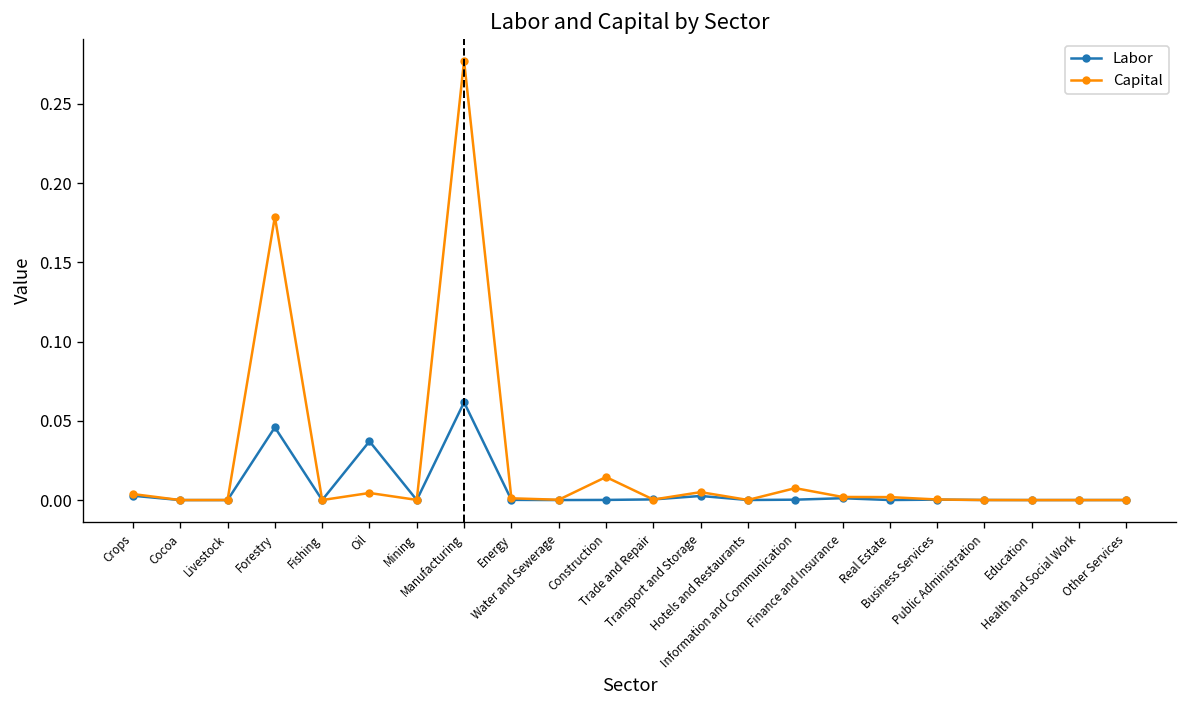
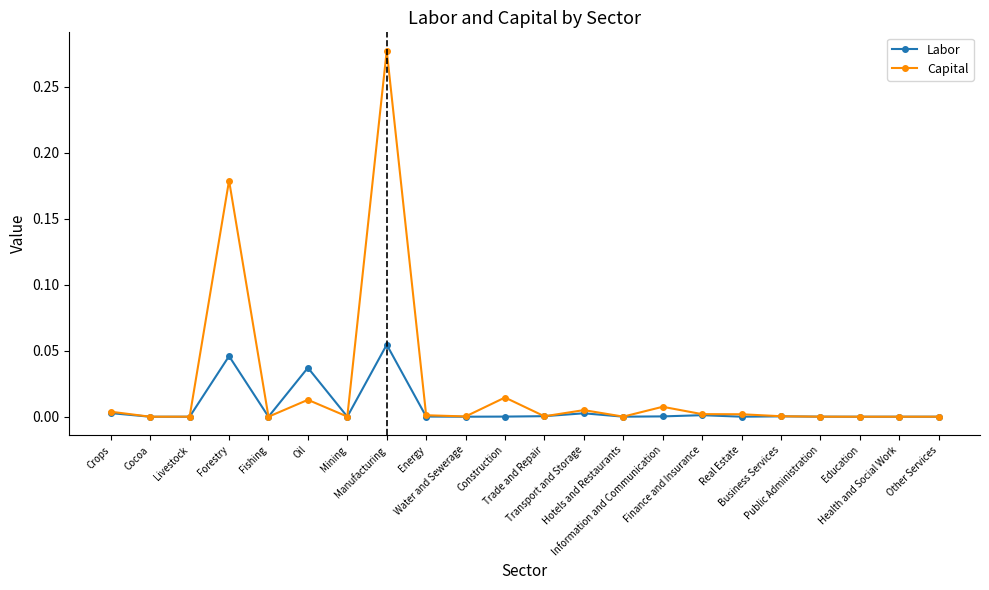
Capital, Oil: 0.004 -> 0.013
Labor, Manufacturing: 0.062 -> 0.055
